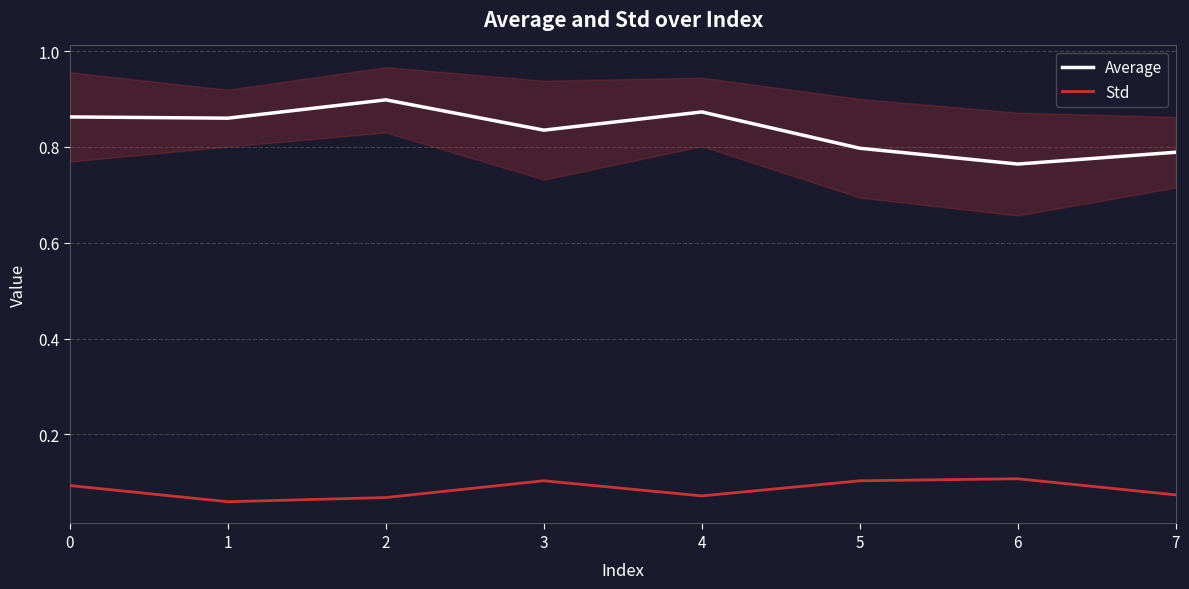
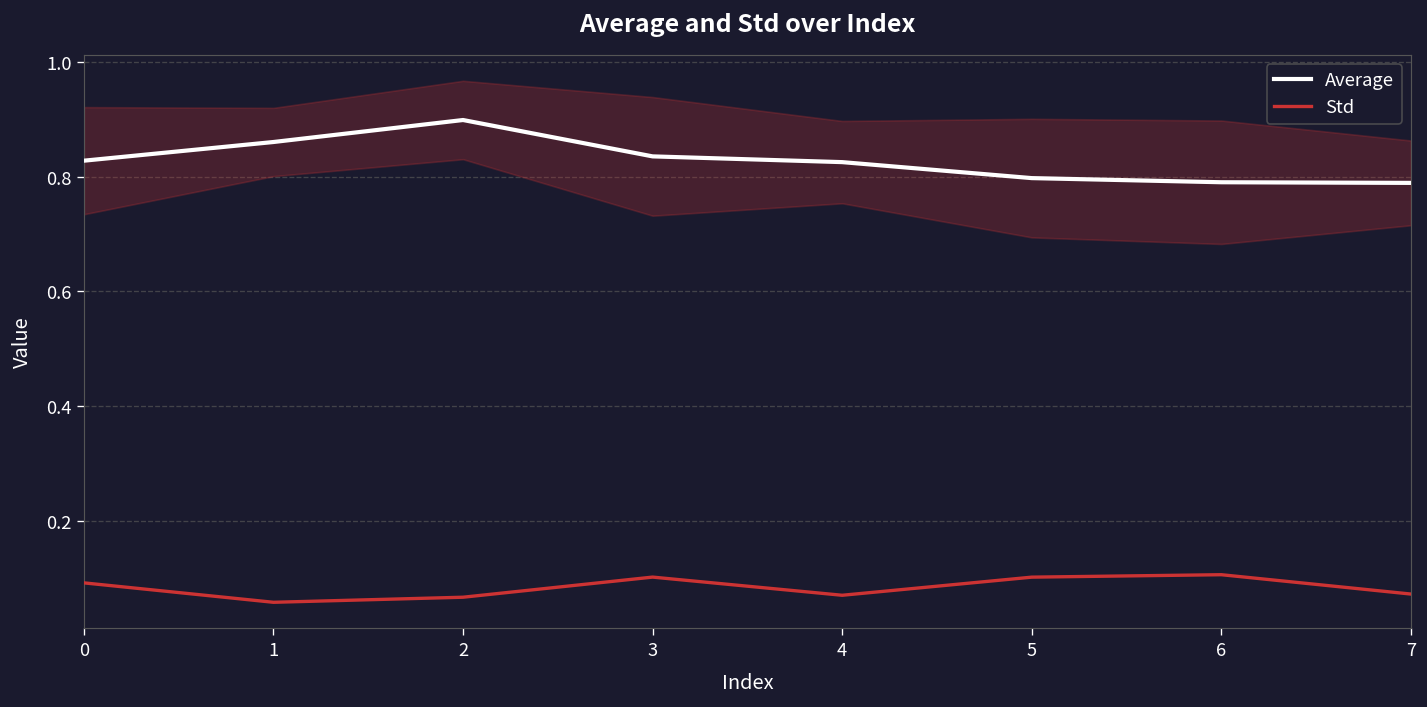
Average, 0: 0.86 -> 0.83
Average, 4: 0.87 -> 0.83
Average, 6: 0.76 -> 0.79
